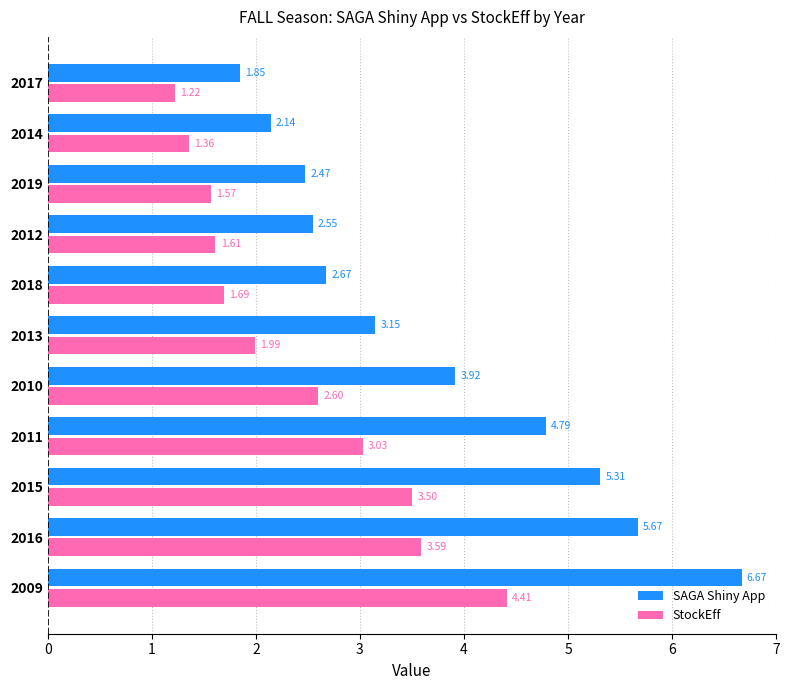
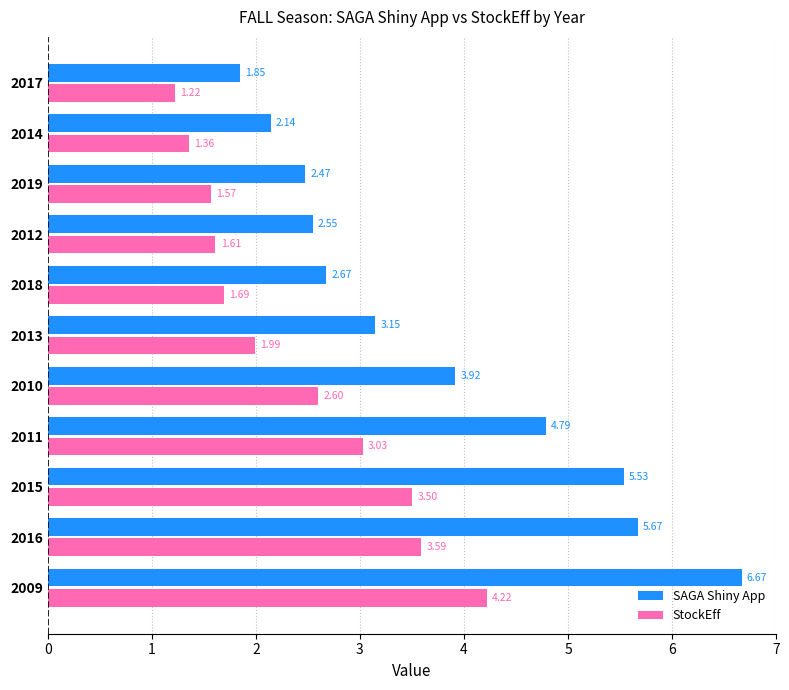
SAGA Shiny App, 2015: 5.31 -> 5.53
StockEff, 2009: 4.41 -> 4.22
